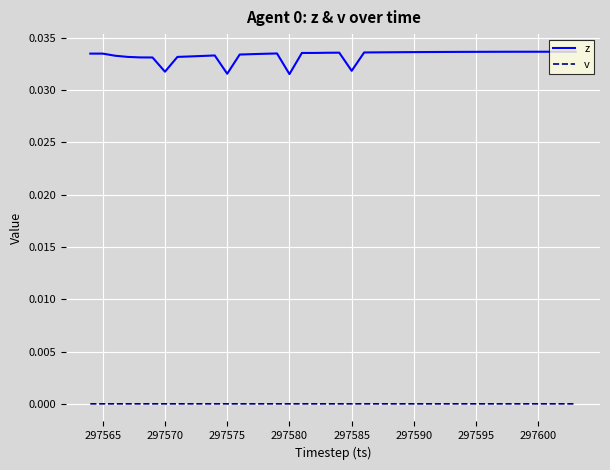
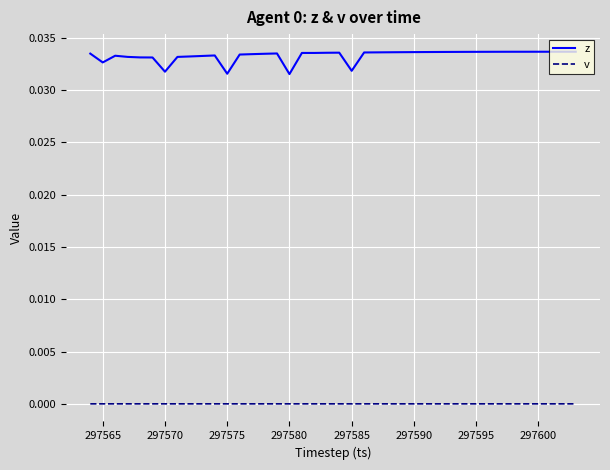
z, 297565: 0.0335 -> 0.0326
